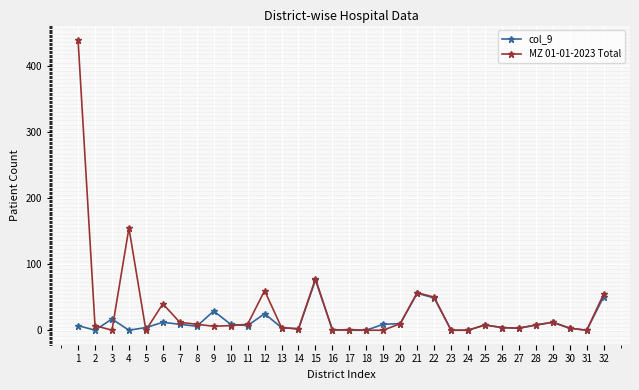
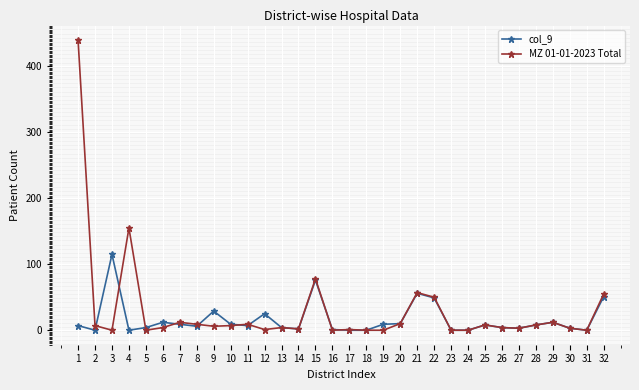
col_9, 3: 20 -> 120
MZ 01-01-2023 Total, 6: 40 -> 0
MZ 01-01-2023 Total, 12: 60 -> 0
